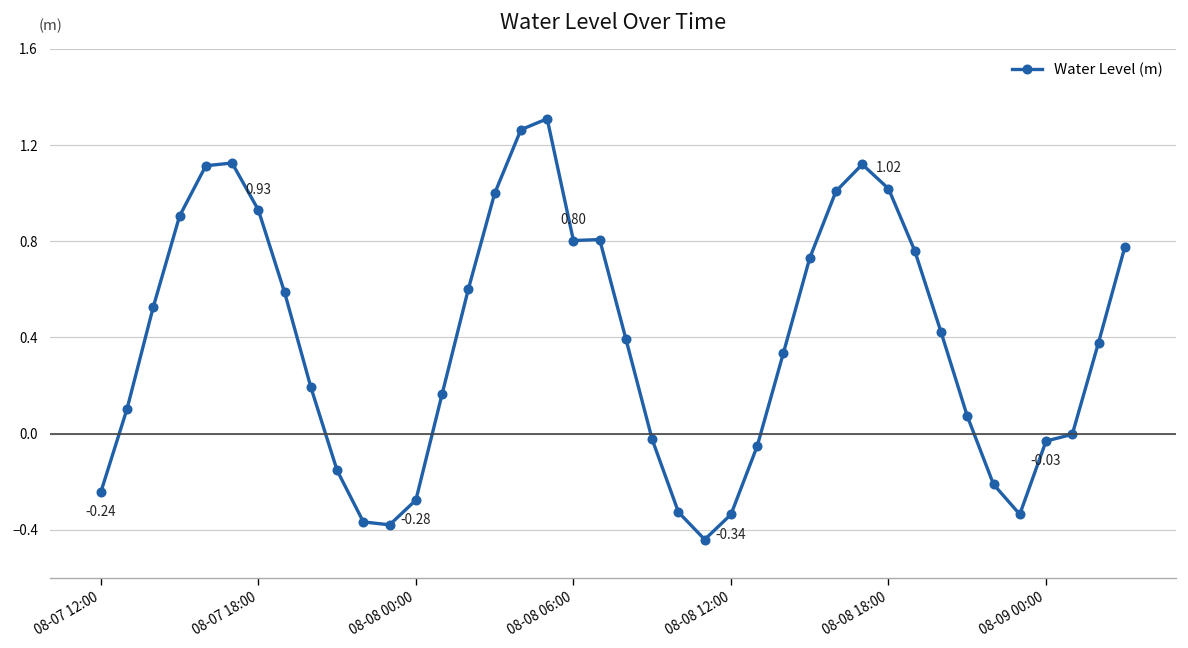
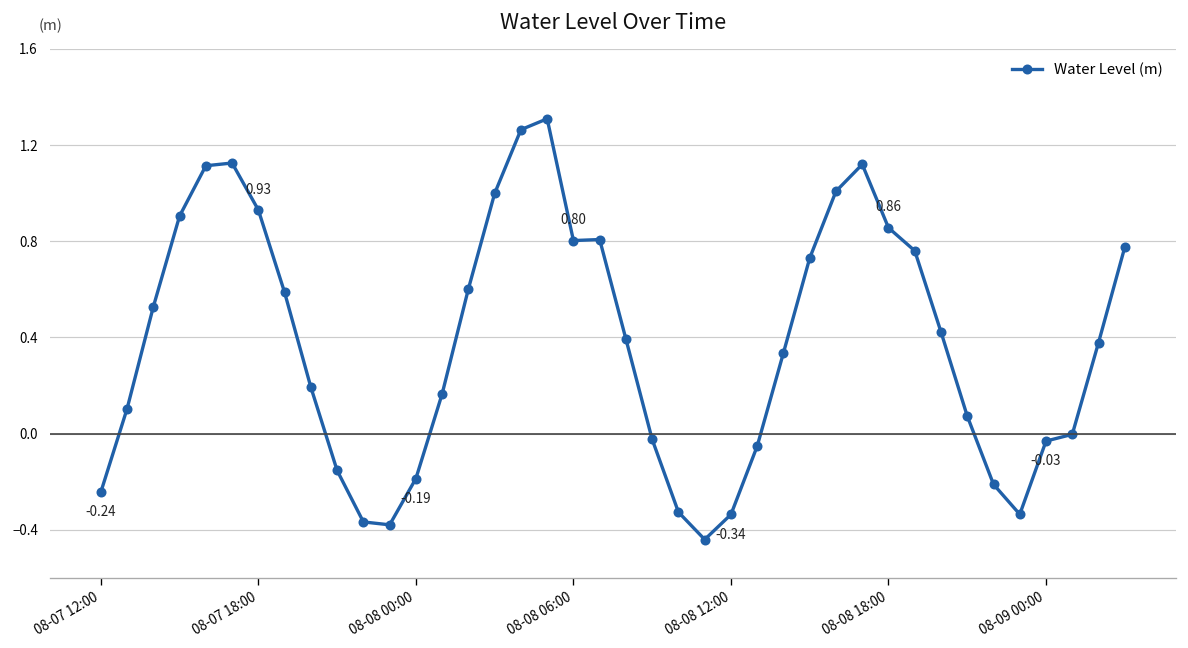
08-08 00:00: -0.28 -> -0.19
08-08 18:00: 1.02 -> 0.86
